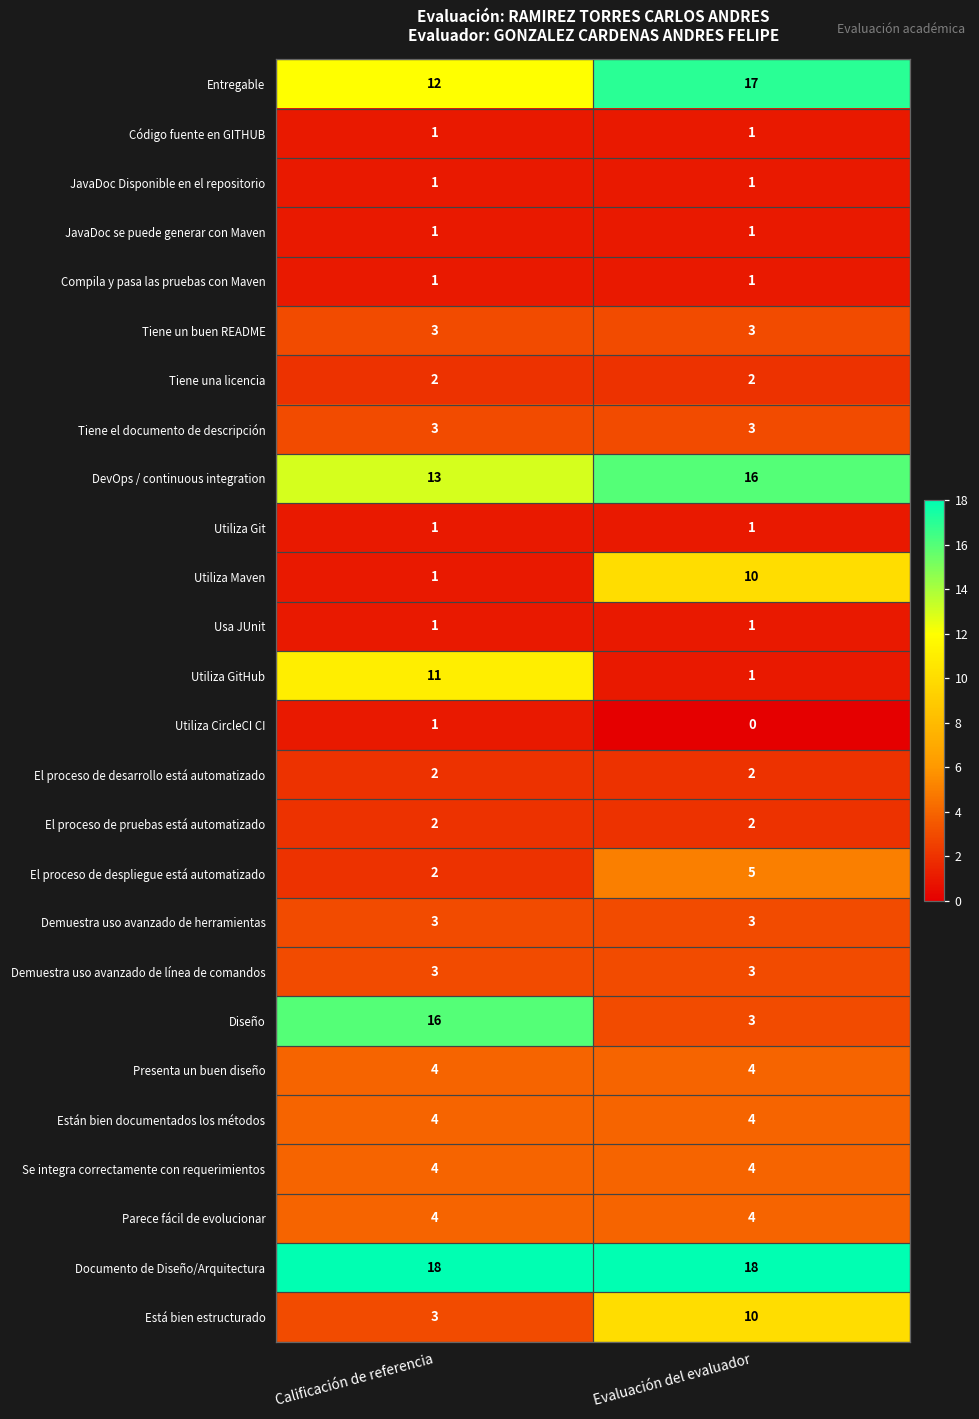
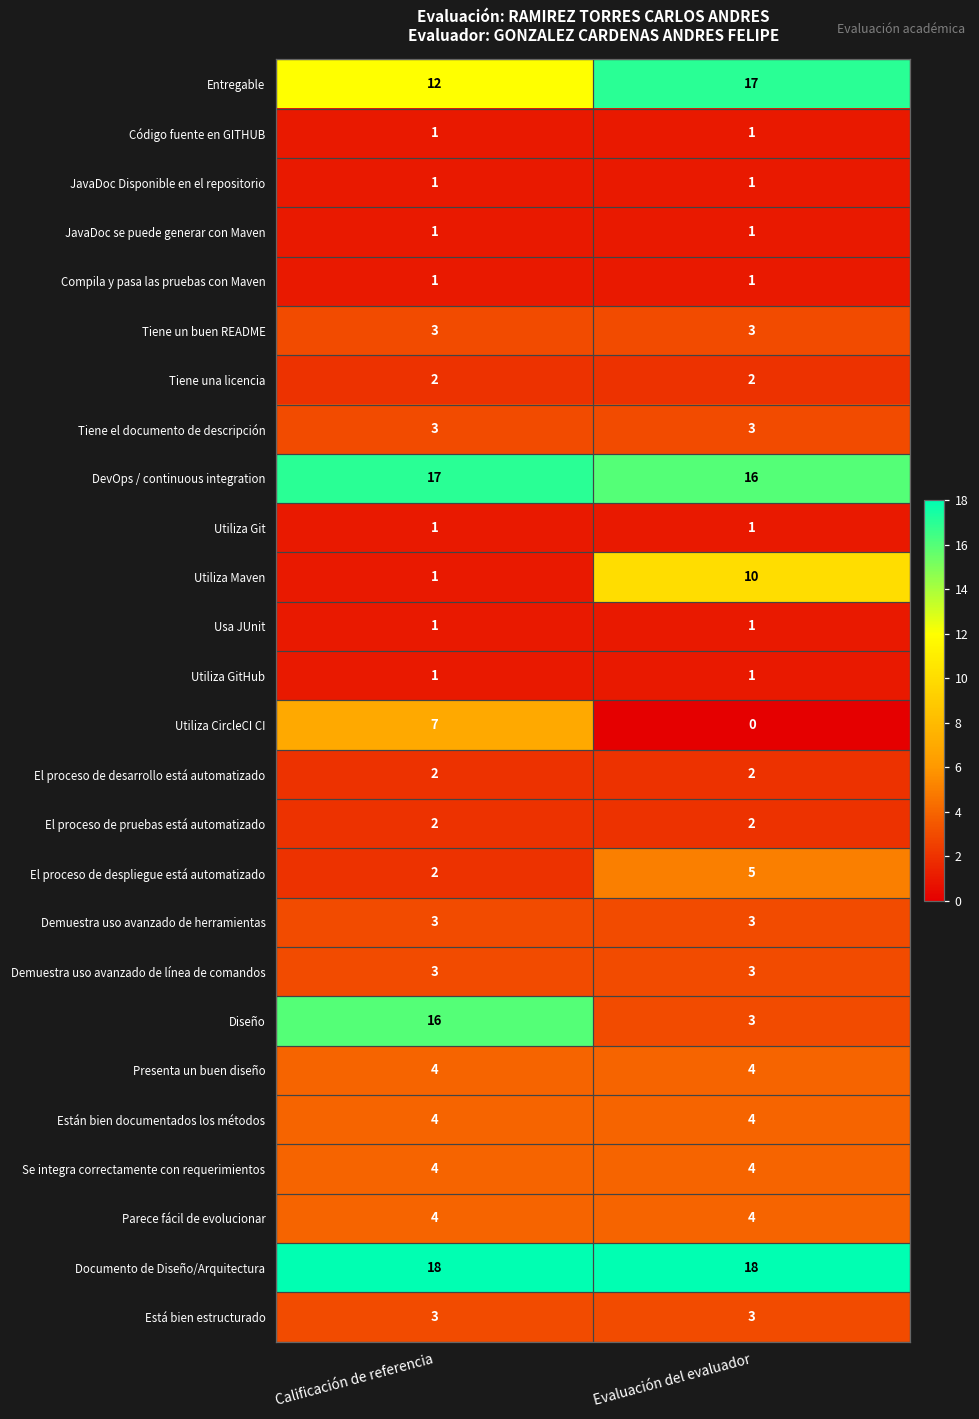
DevOps / continuous integration, Calificación de referencia: 13 -> 17
Utiliza GitHub, Calificación de referencia: 11 -> 1
Utiliza CircleCI CI, Calificación de referencia: 1 -> 7
Está bien estructurado, Evaluación del evaluador: 10 -> 3
